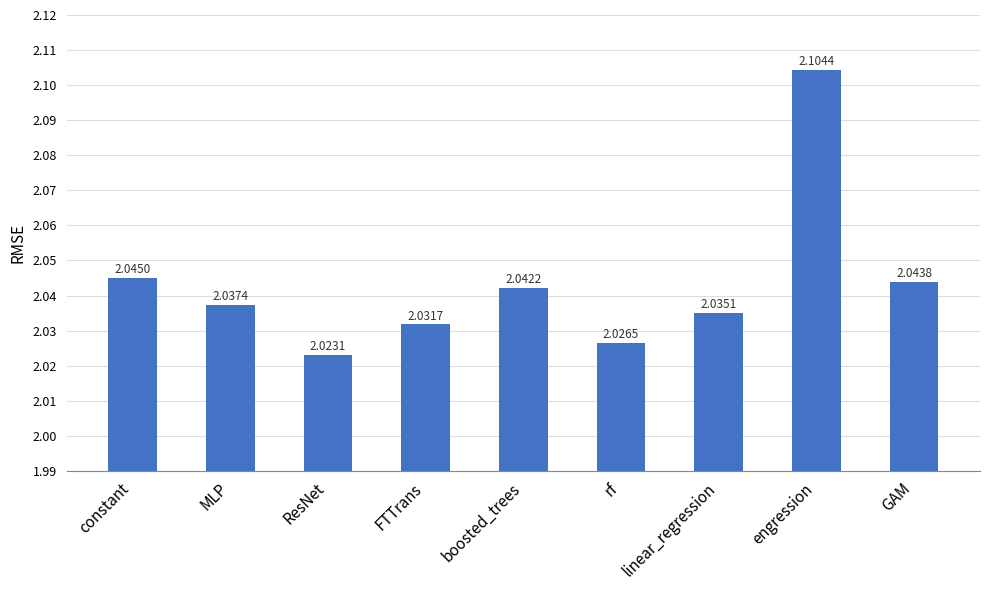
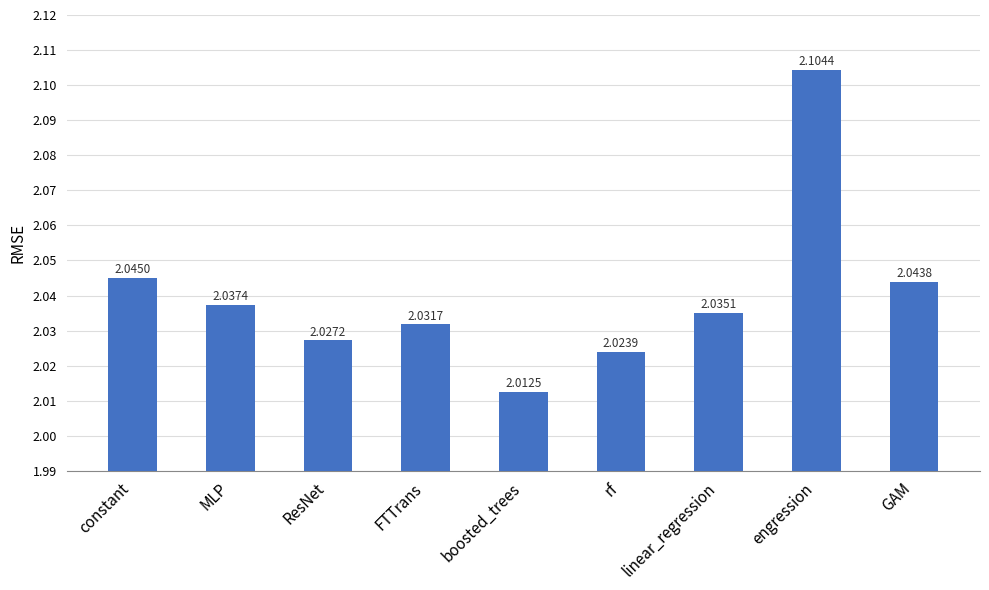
ResNet: 2.0231 -> 2.0272
boosted_trees: 2.0422 -> 2.0125
rf: 2.0265 -> 2.0239
